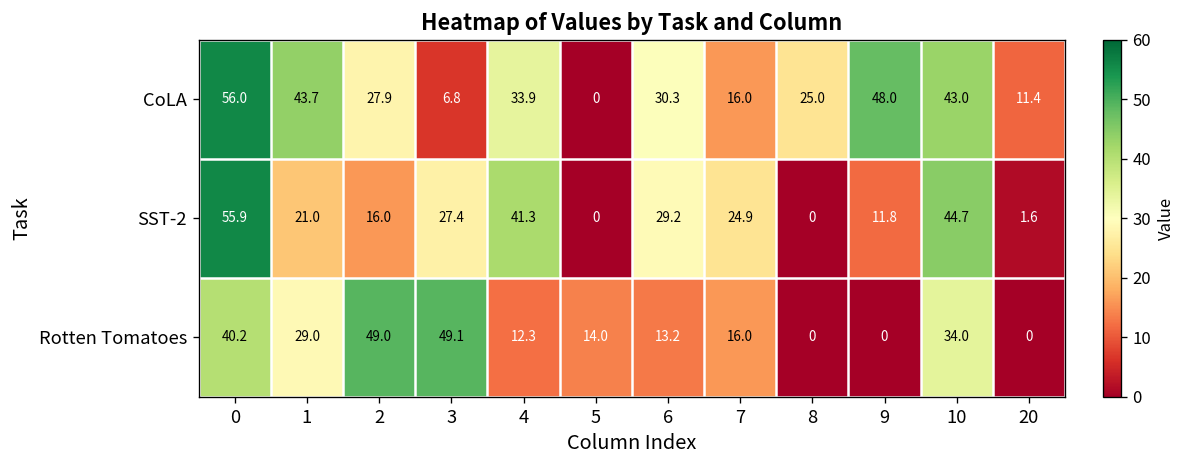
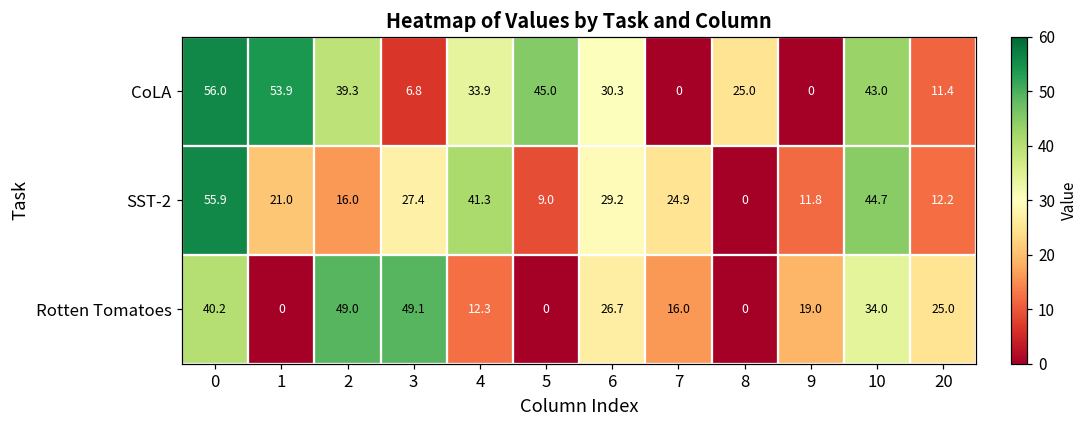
CoLA, 1: 43.7 -> 53.9
CoLA, 2: 27.9 -> 39.3
CoLA, 5: 0 -> 45.0
CoLA, 7: 16.0 -> 0
CoLA, 9: 48.0 -> 0
SST-2, 5: 0 -> 9.0
SST-2, 20: 1.6 -> 12.2
Rotten Tomatoes, 1: 29.0 -> 0
Rotten Tomatoes, 5: 14.0 -> 0
Rotten Tomatoes, 6: 13.2 -> 26.7
Rotten Tomatoes, 9: 0 -> 19.0
Rotten Tomatoes, 20: 0 -> 25.0
